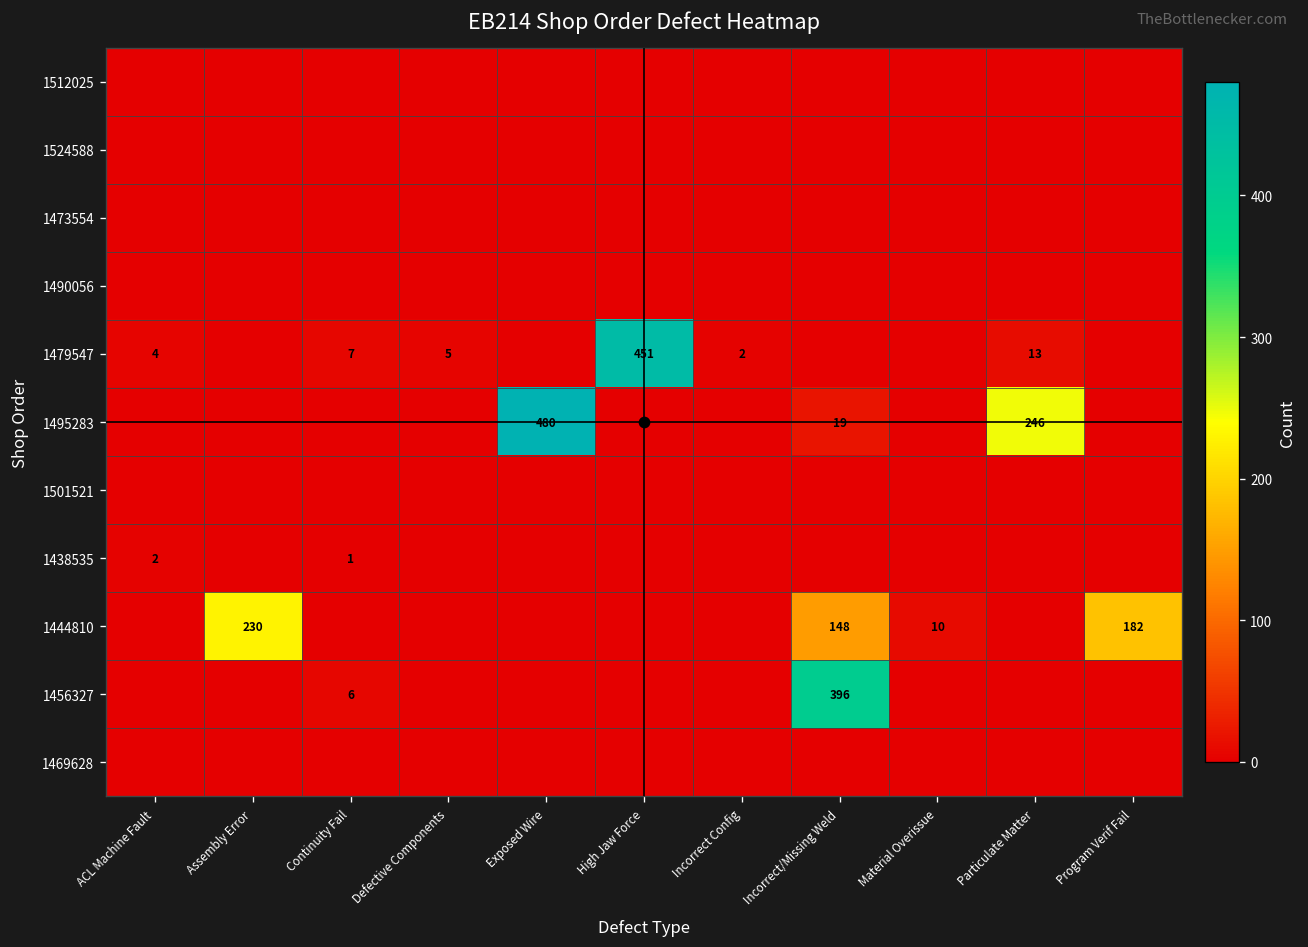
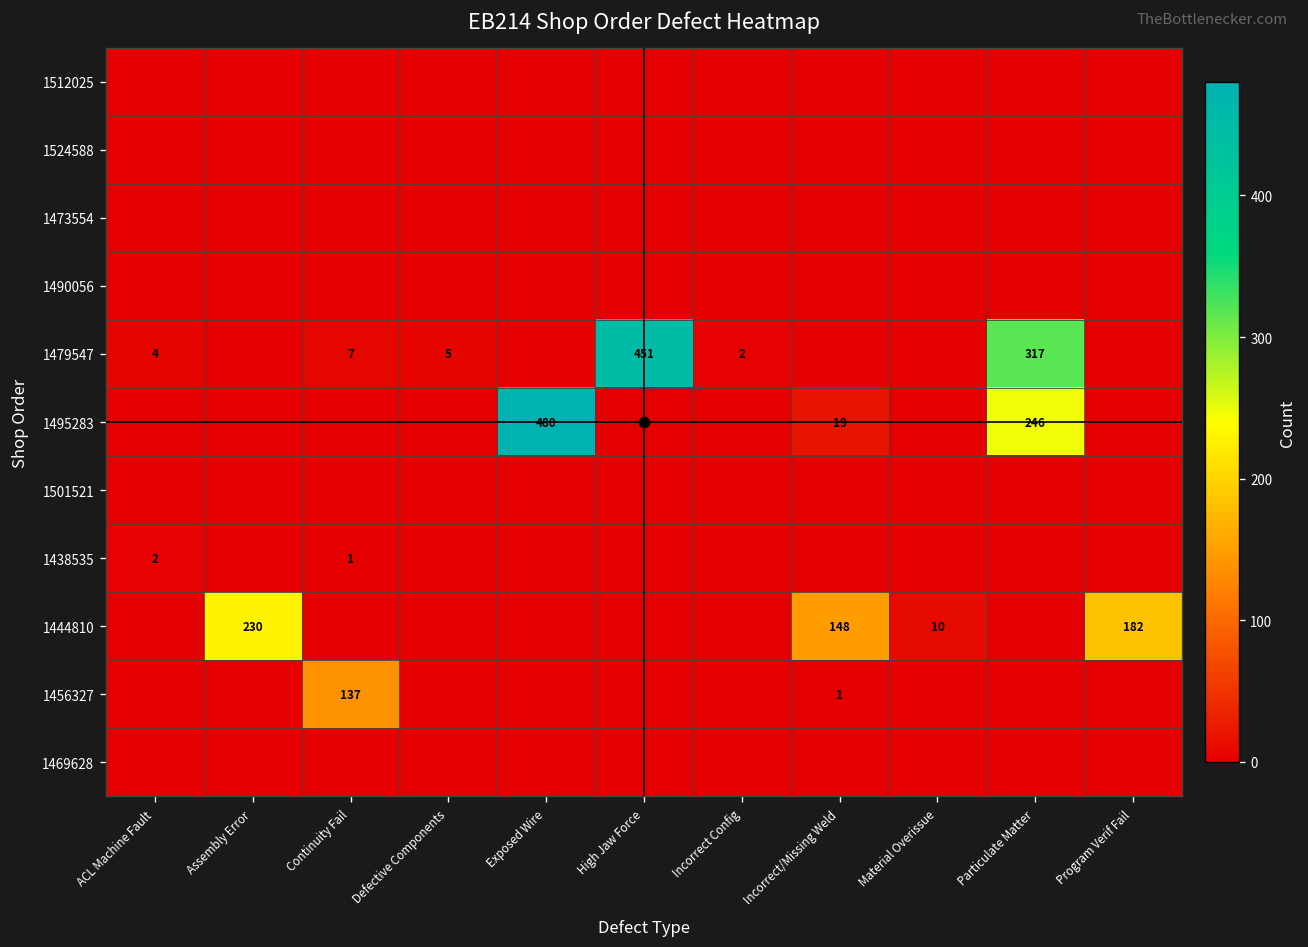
1479547, Particulate Matter: 13 -> 317
1456327, Continuity Fail: 6 -> 137
1456327, Incorrect/Missing Weld: 396 -> 1
